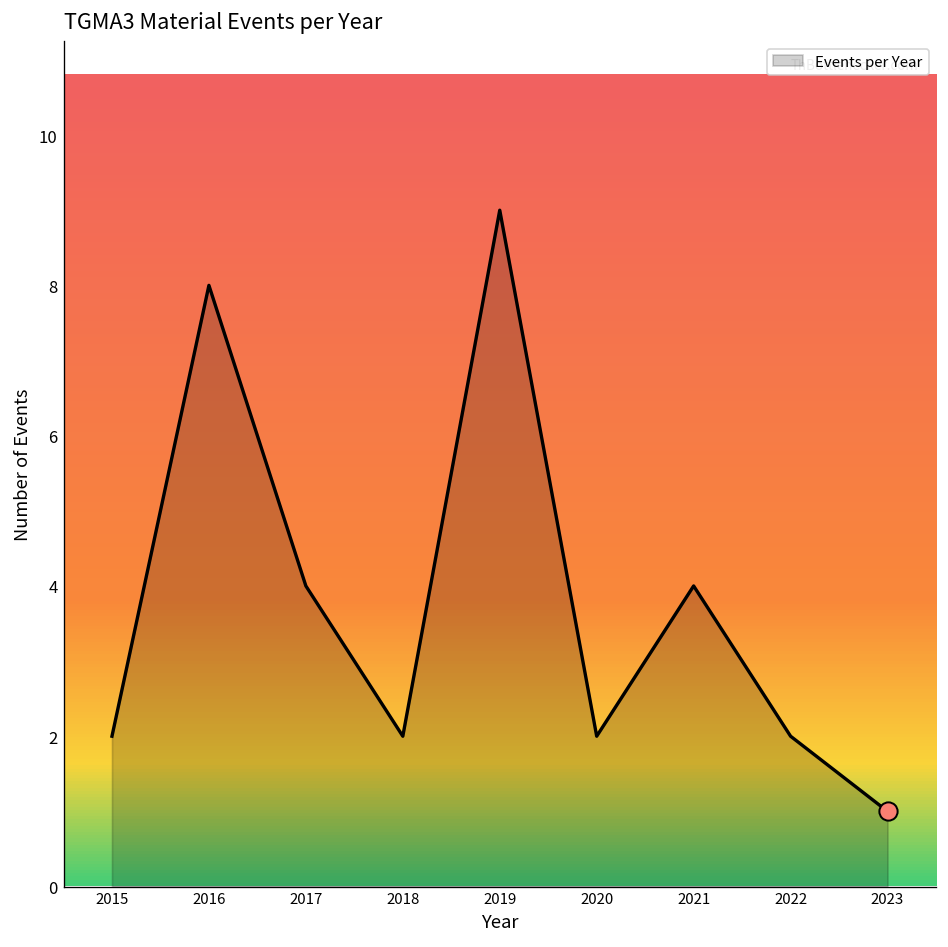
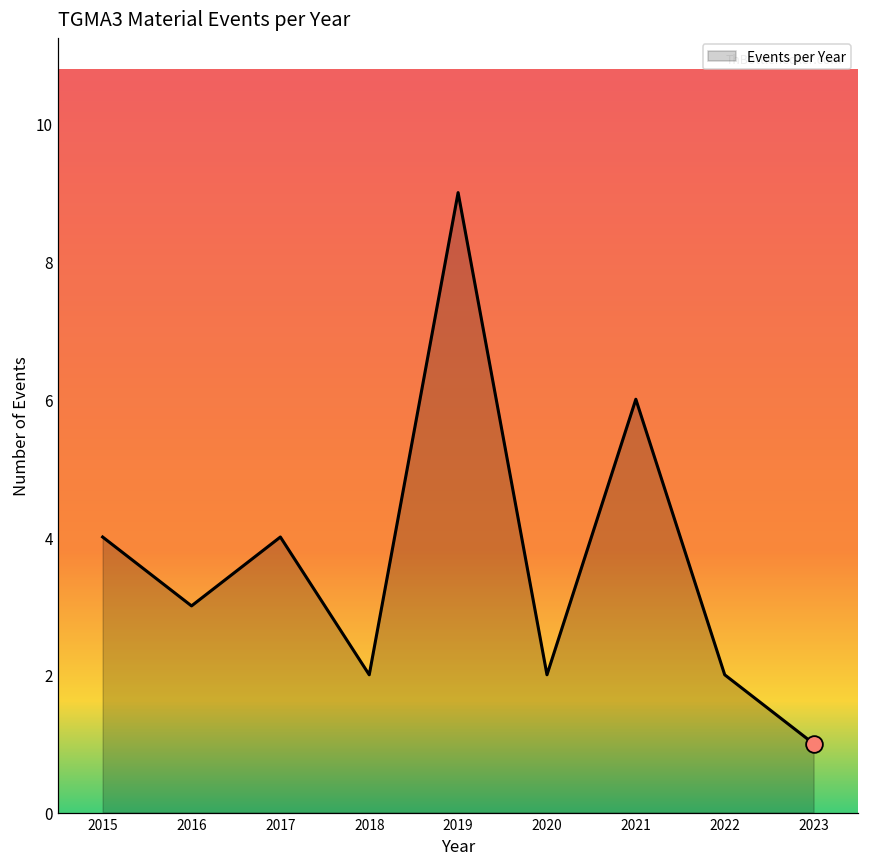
Events per Year, 2015: 2 -> 4
Events per Year, 2016: 8 -> 3
Events per Year, 2021: 4 -> 6
